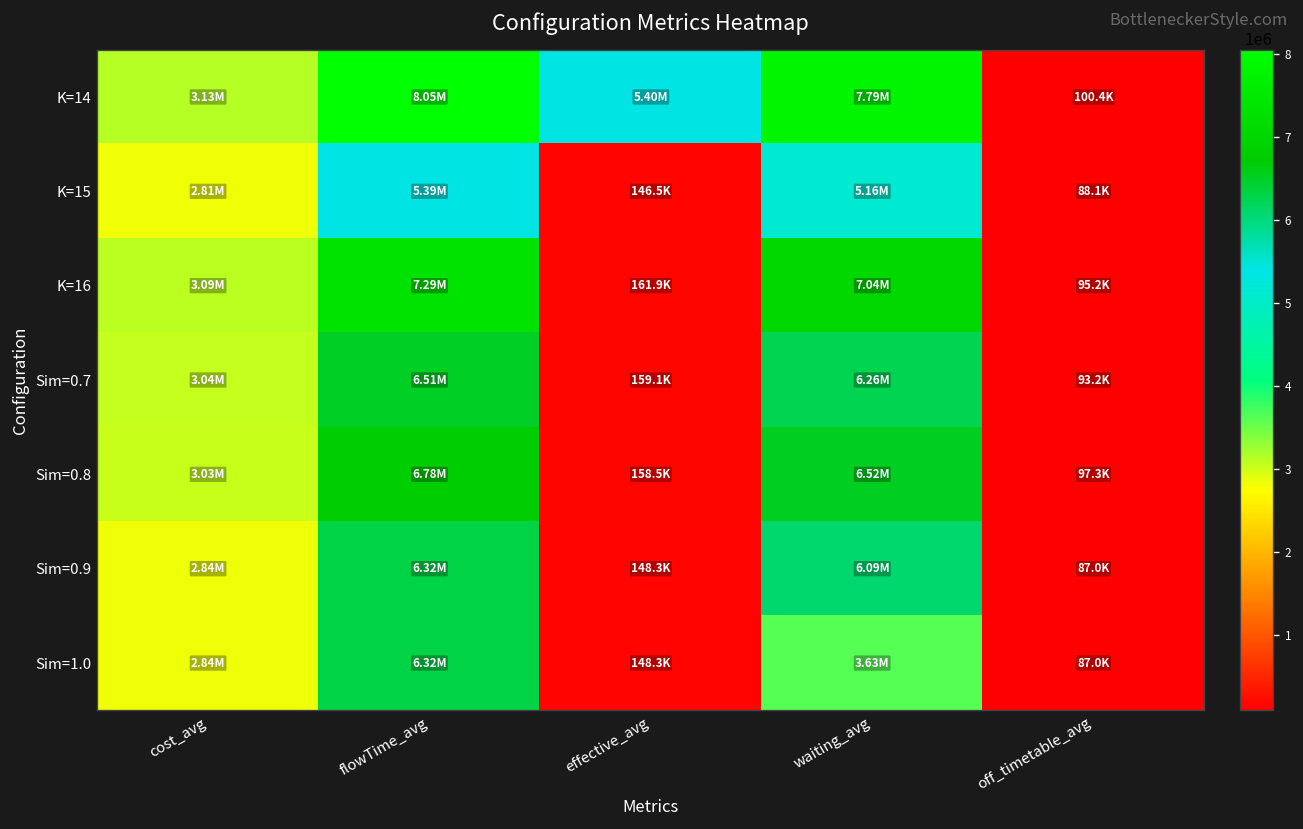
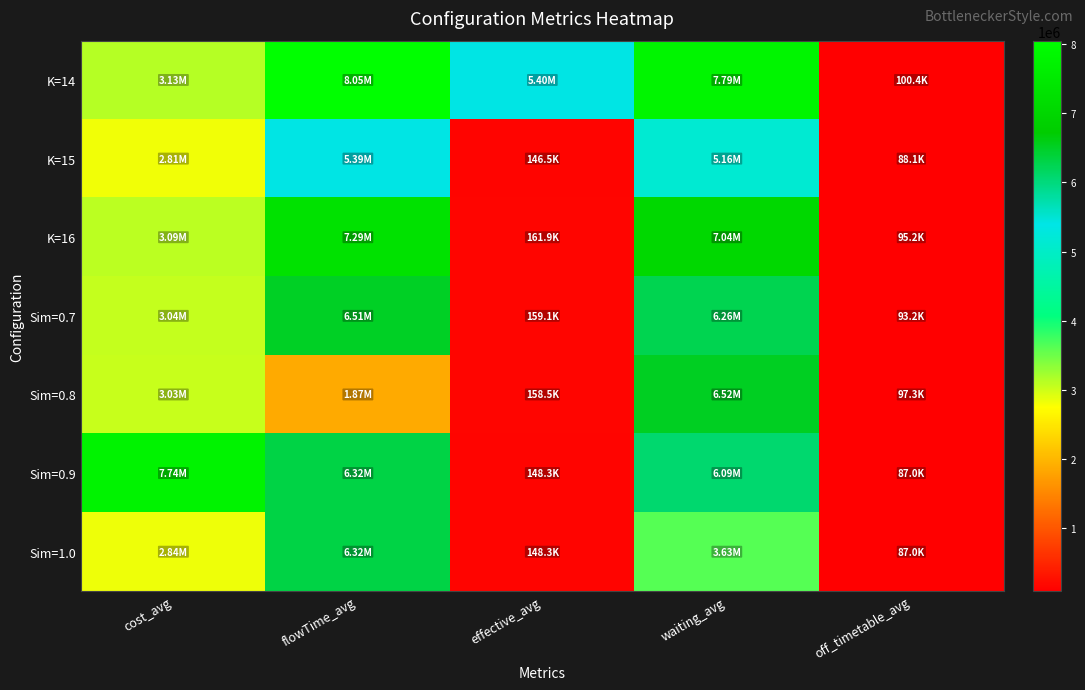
Sim=0.8, flowTime_avg: 6.78M -> 1.87M
Sim=0.9, cost_avg: 2.84M -> 7.74M
